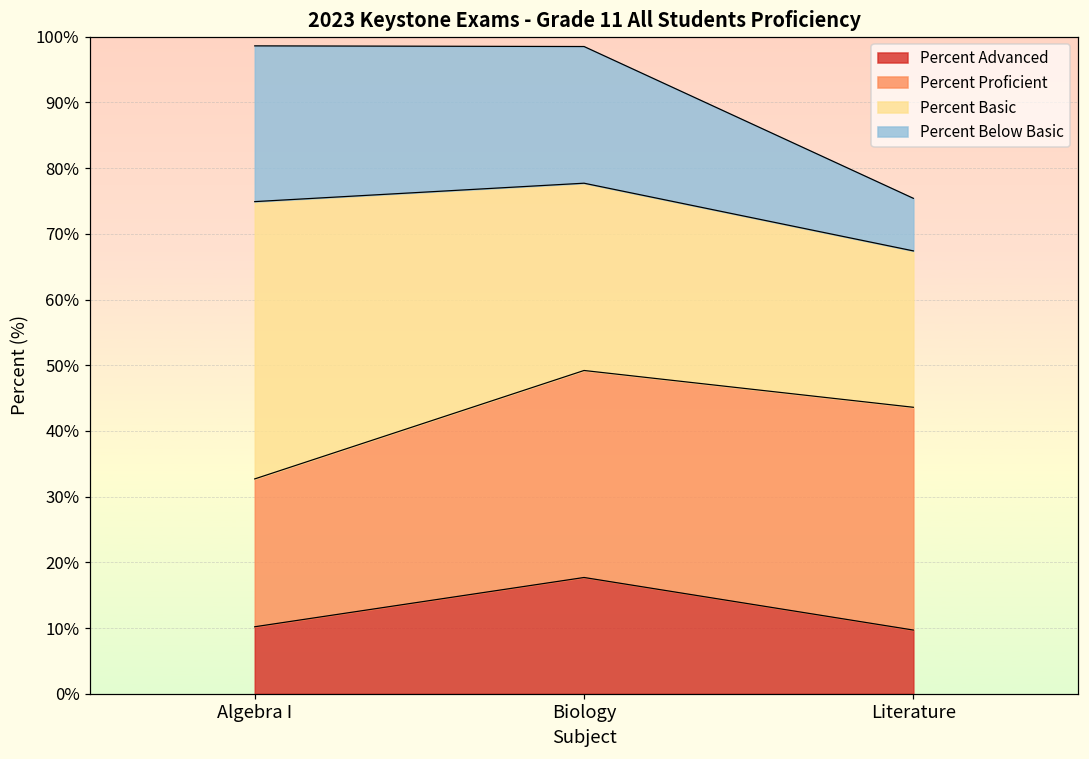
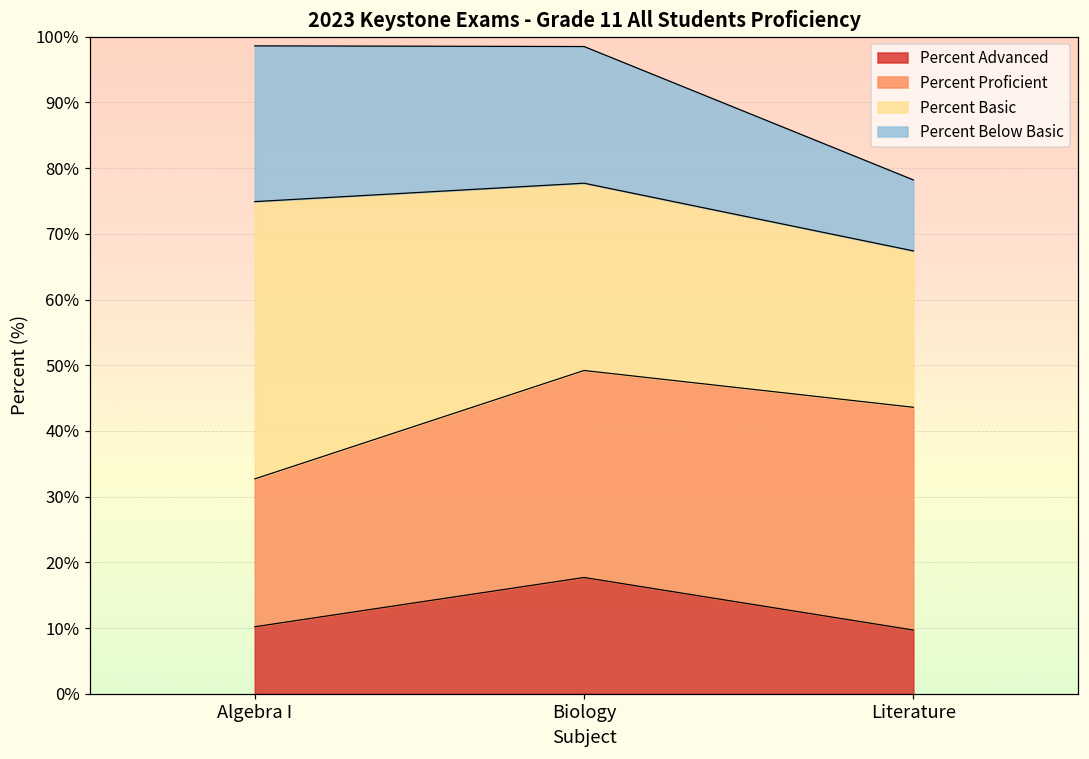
Percent Below Basic, Literature: 8% -> 11%
